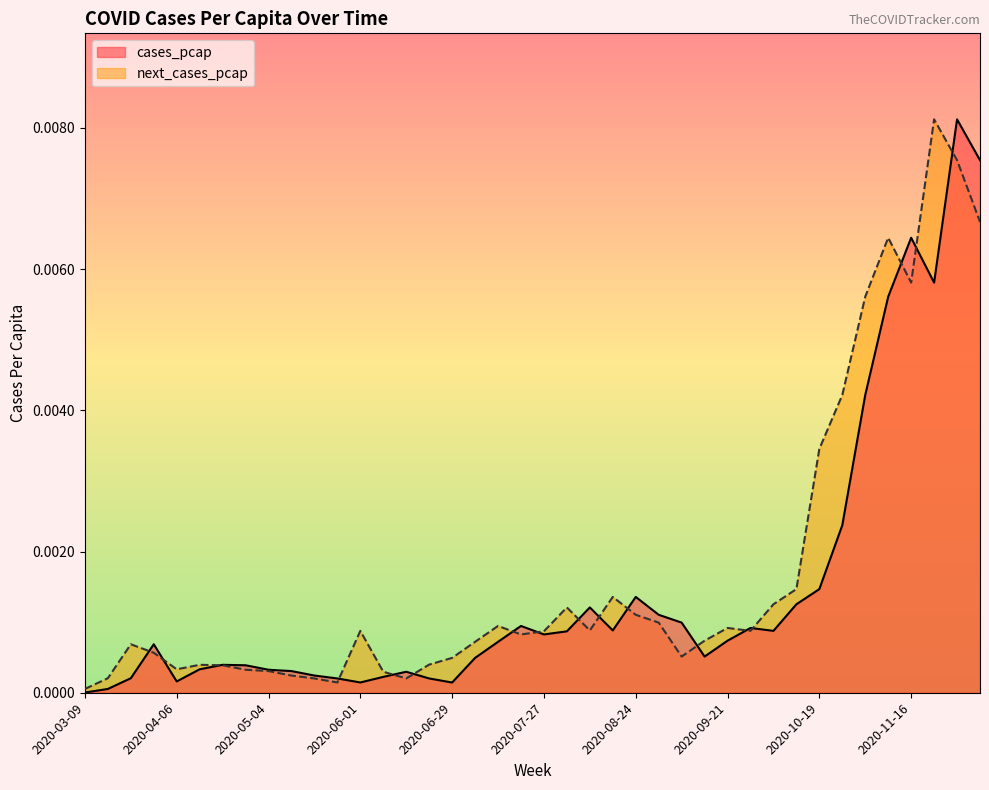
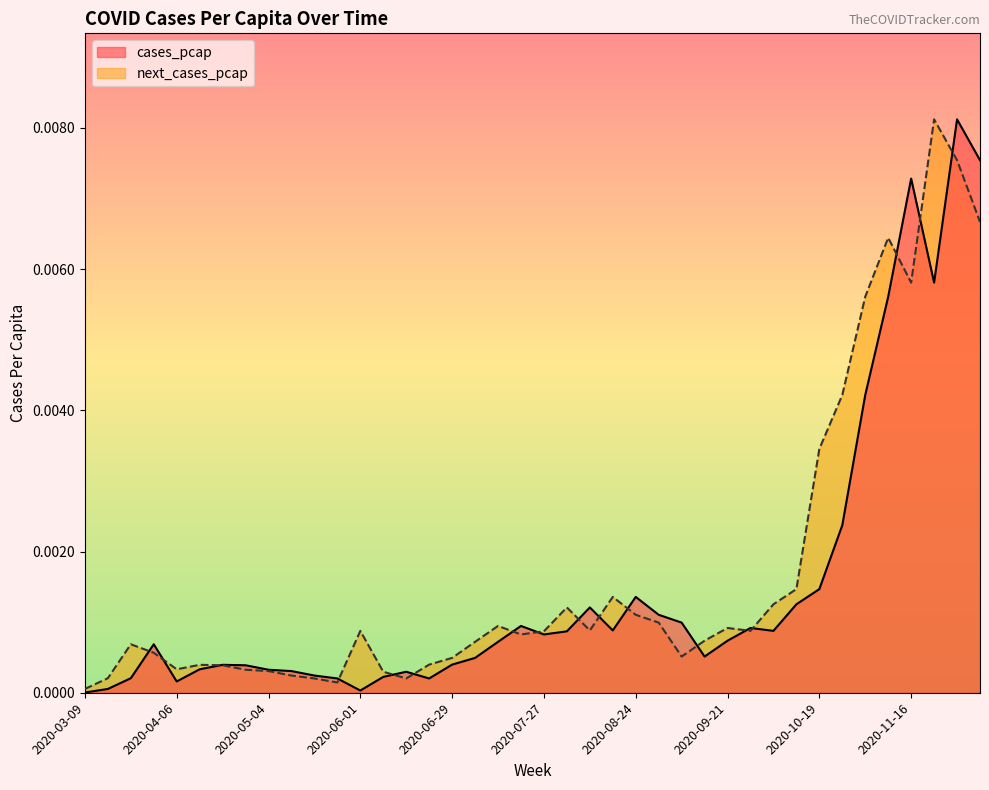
cases_pcap, 2020-06-01: 0.0001 -> 0.0000
cases_pcap, 2020-06-29: 0.0001 -> 0.0004
cases_pcap, 2020-11-16: 0.0064 -> 0.0073
